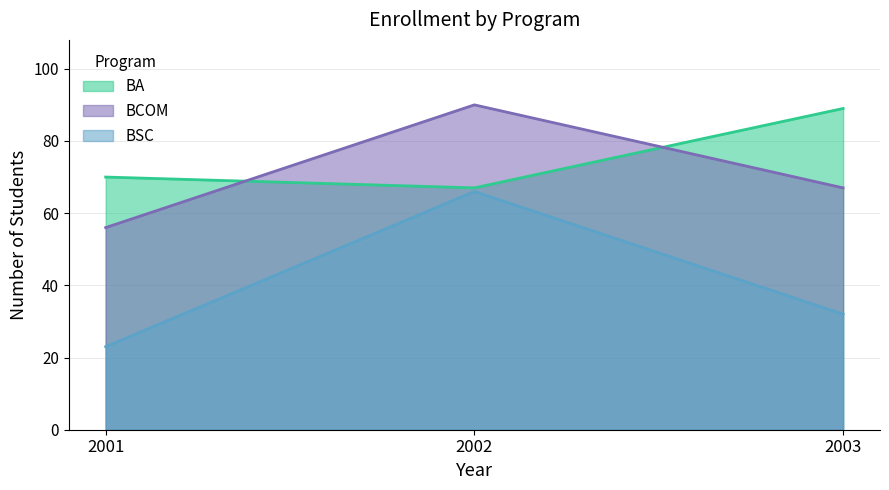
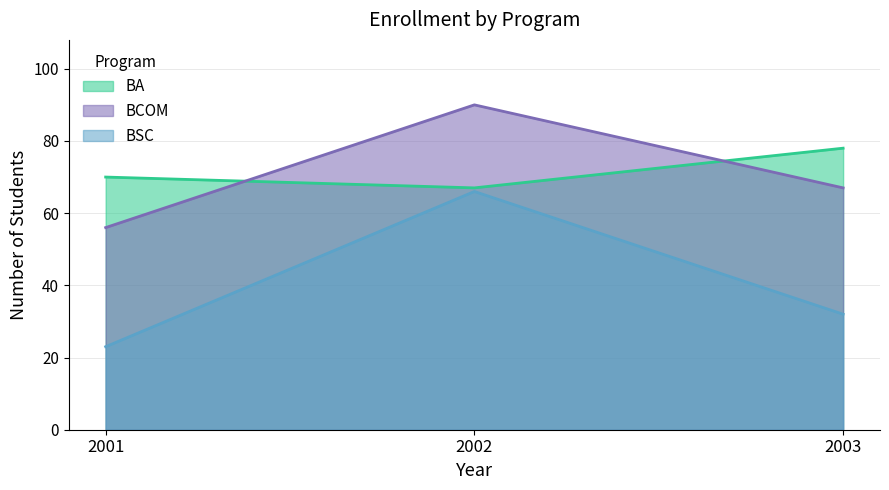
BA, 2003: 89 -> 78
